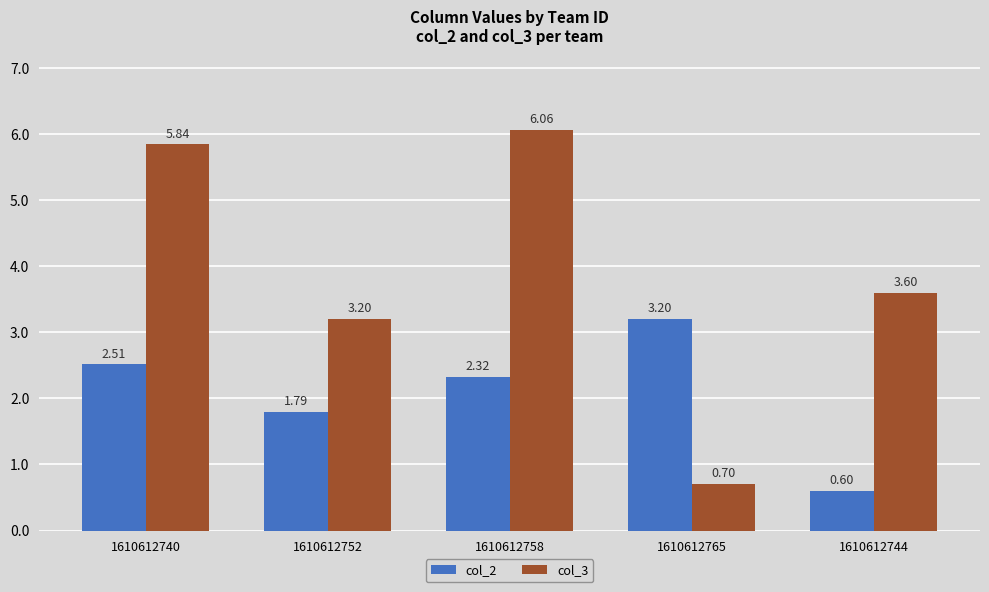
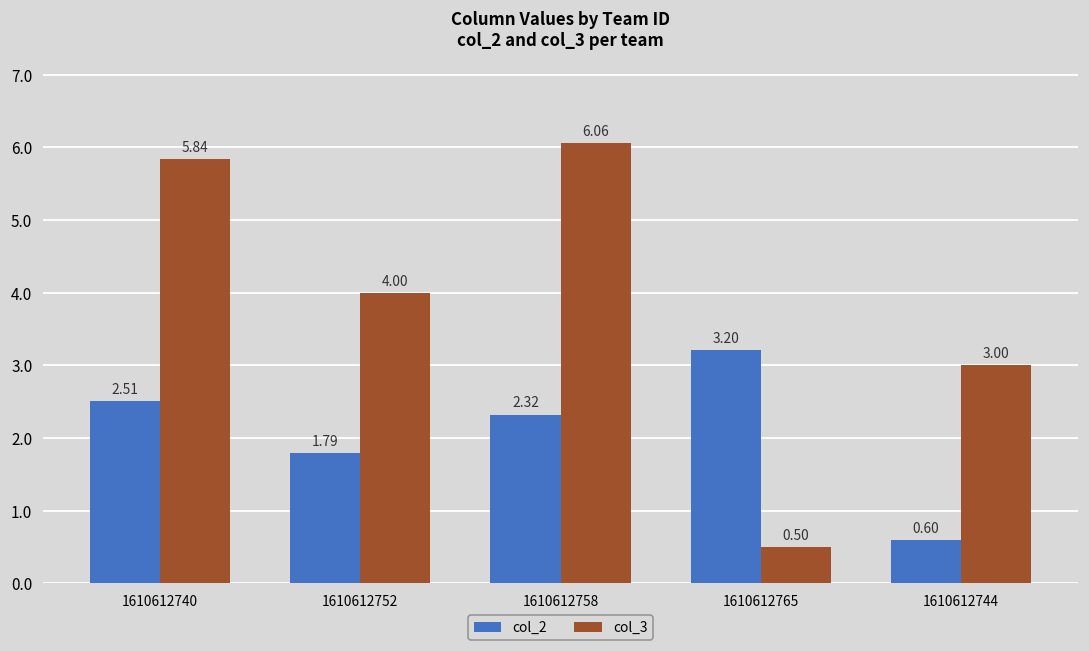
col_3, 1610612752: 3.20 -> 4.00
col_3, 1610612765: 0.70 -> 0.50
col_3, 1610612744: 3.60 -> 3.00
